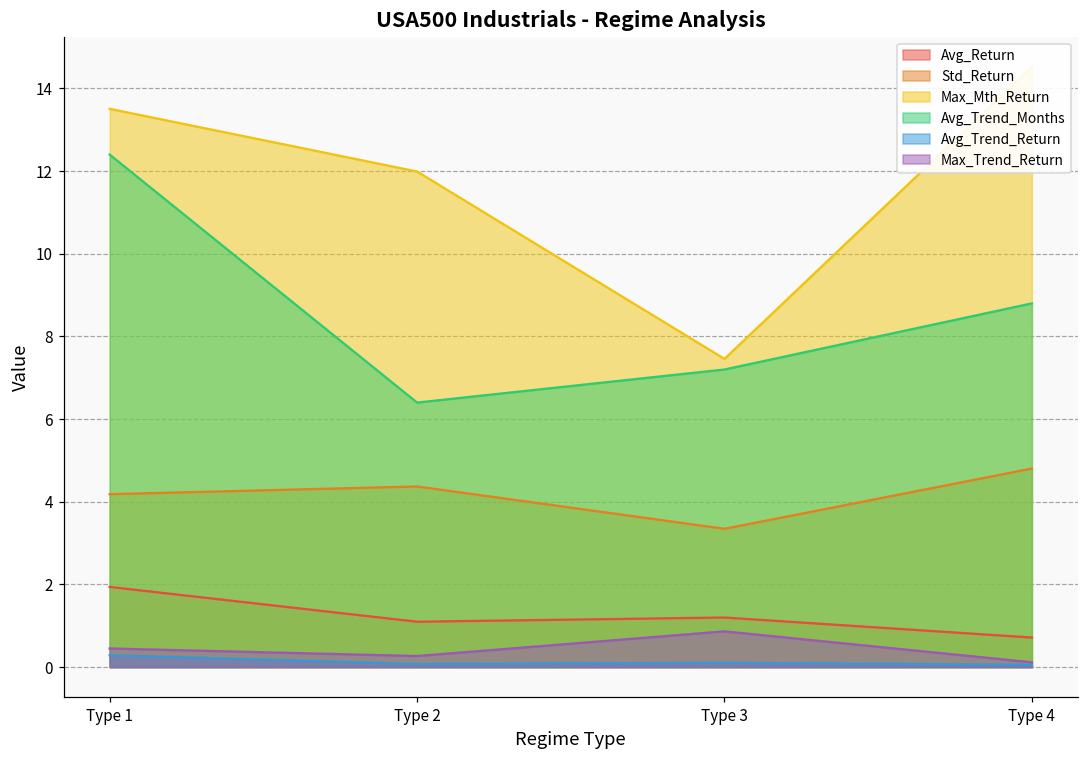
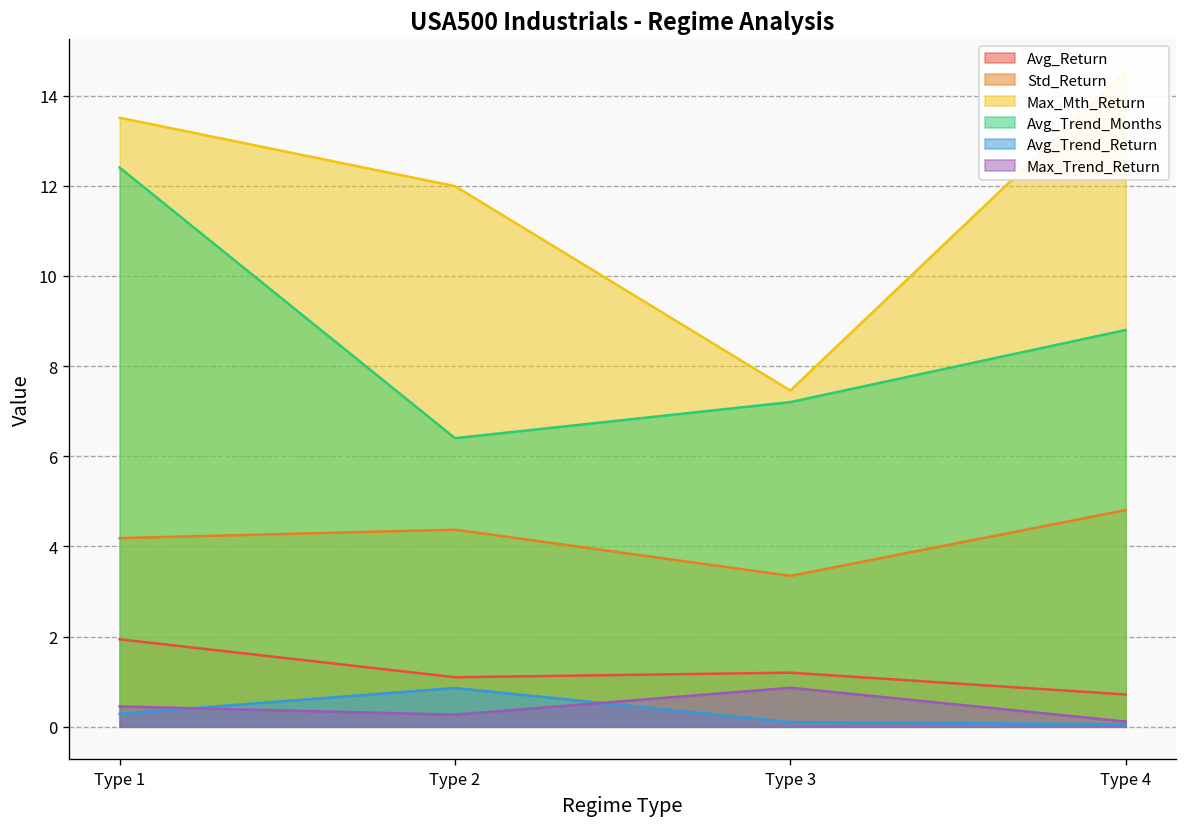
Avg_Trend_Return, Type 2: 0.1 -> 0.9
